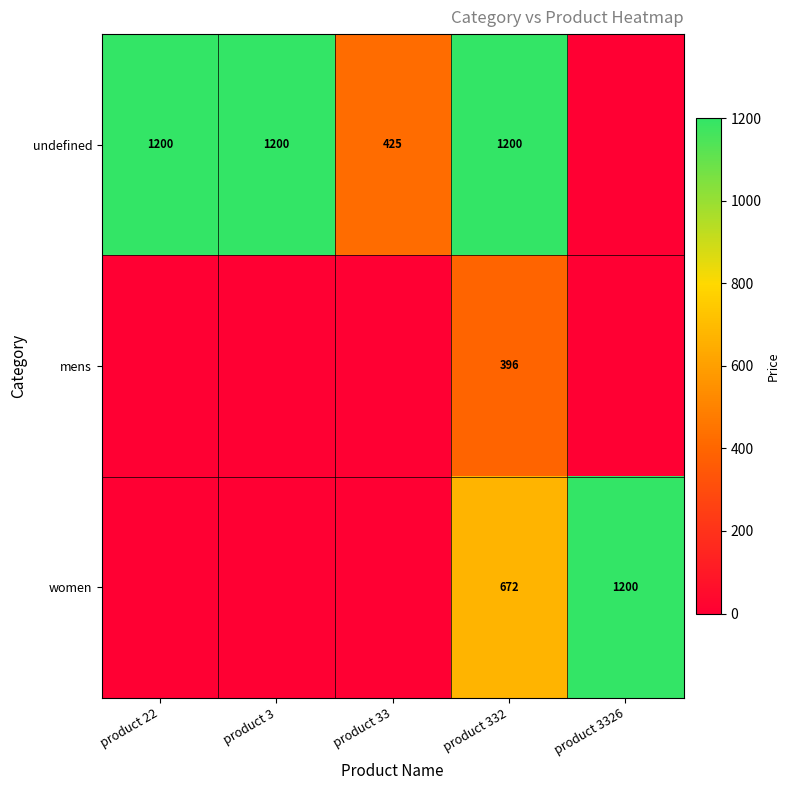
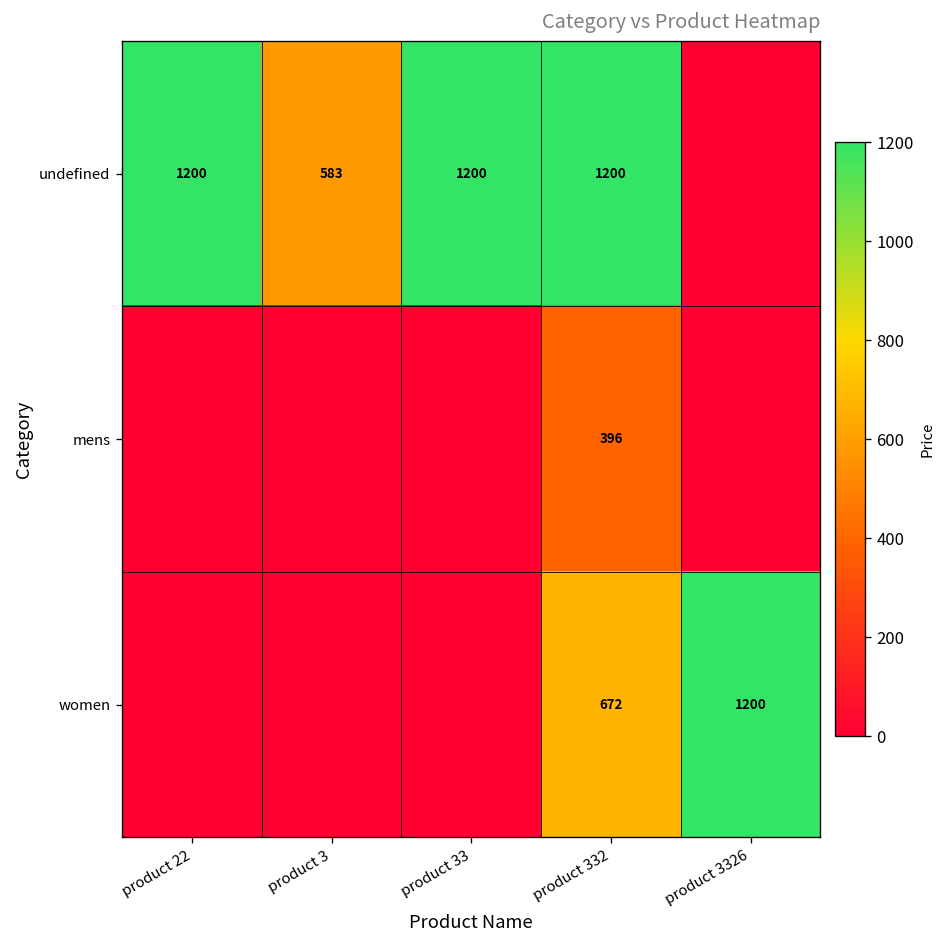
undefined, product 3: 1200 -> 583
undefined, product 33: 425 -> 1200
